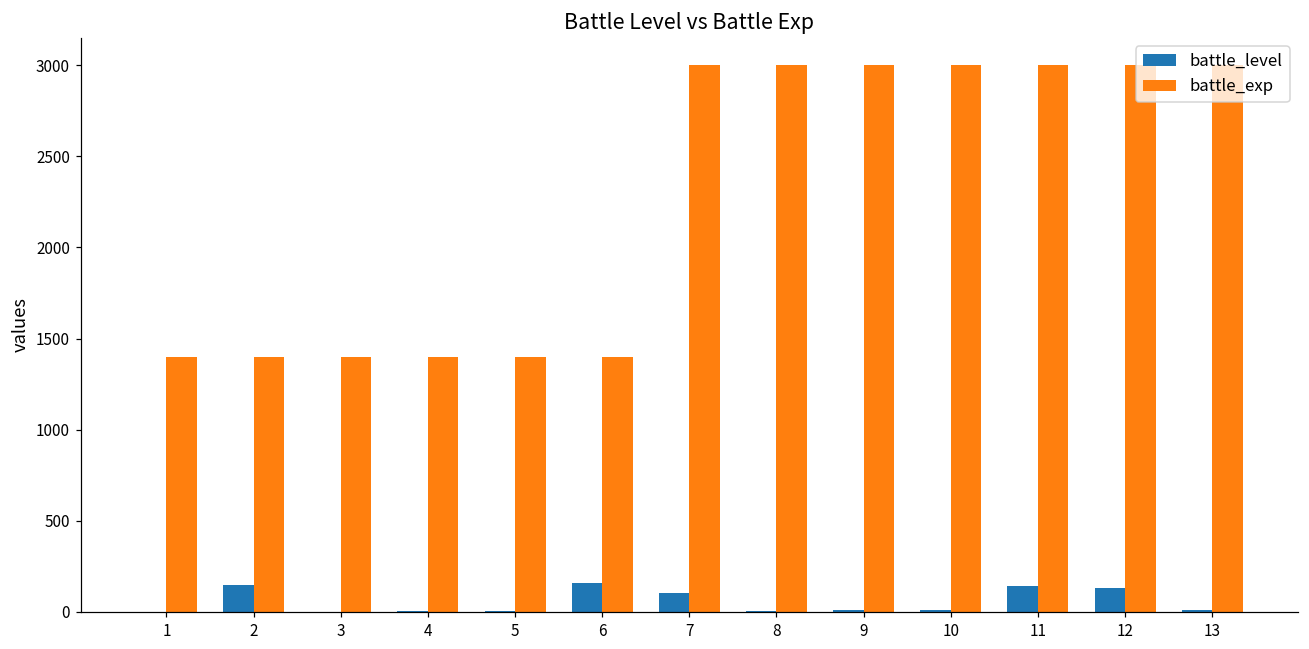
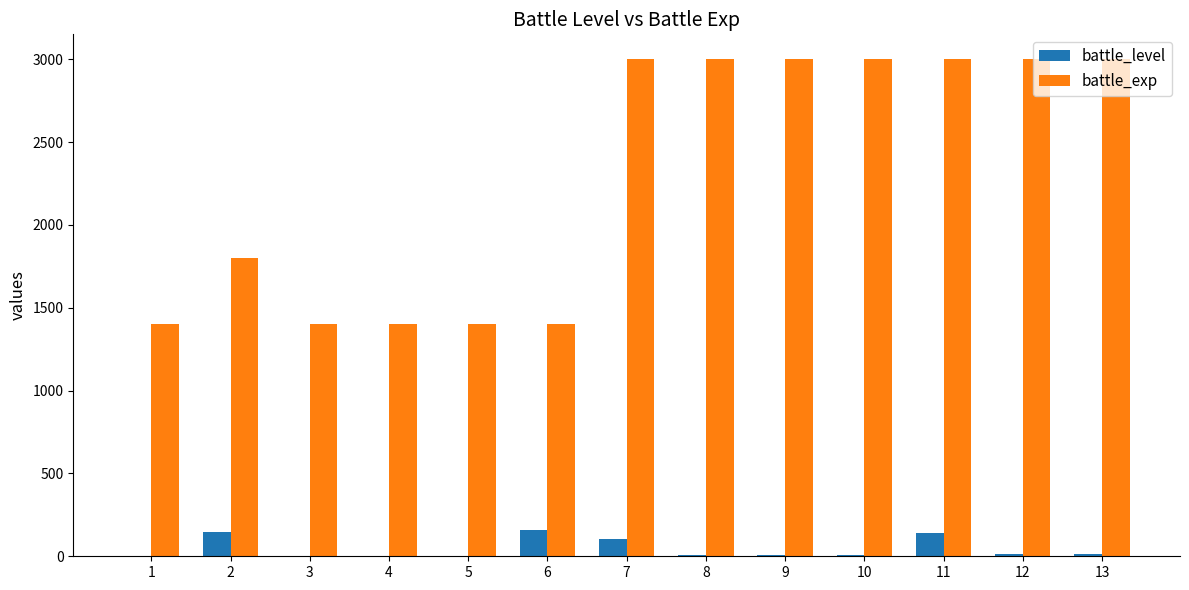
battle_exp, 2: 1400 -> 1800
battle_level, 12: 130 -> 10
